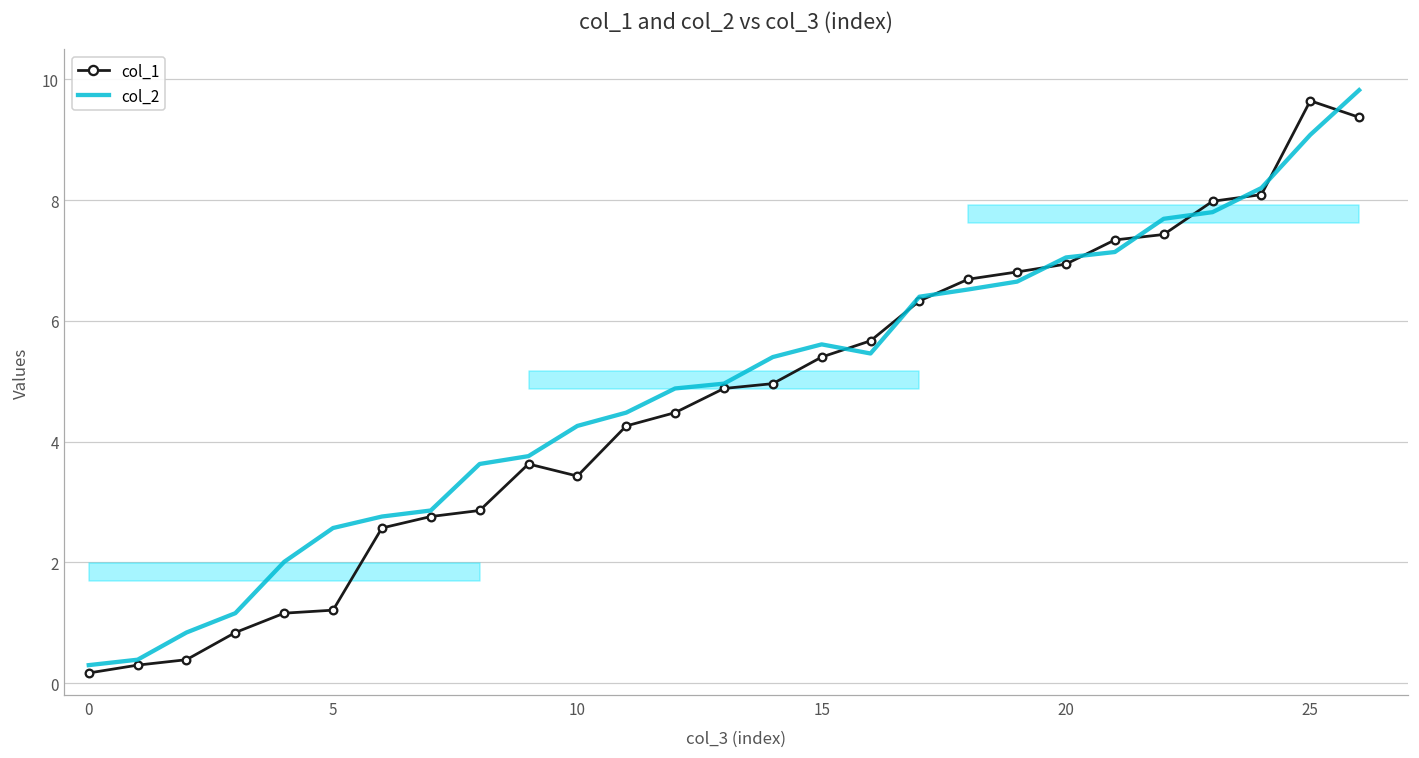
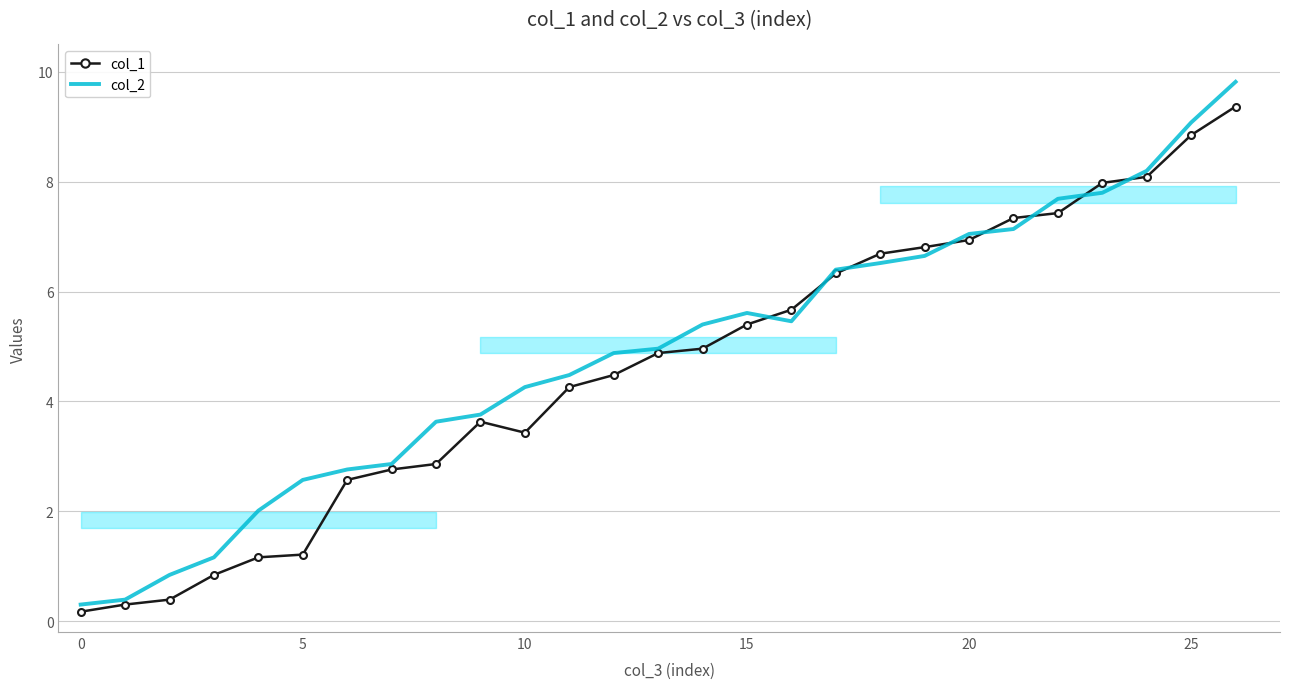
col_1, 25: 9.6 -> 8.8
